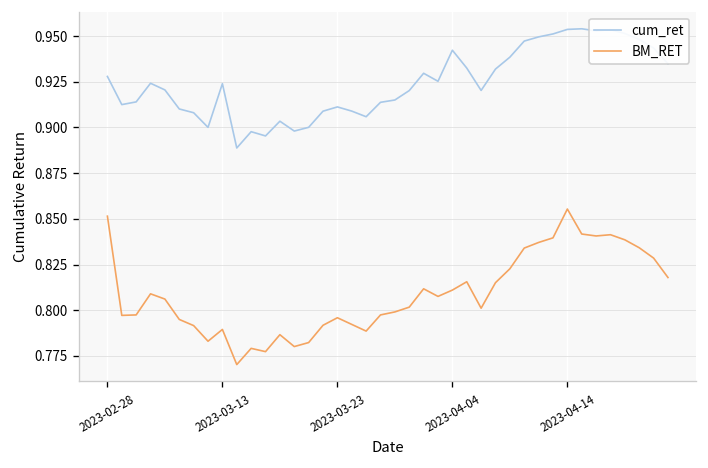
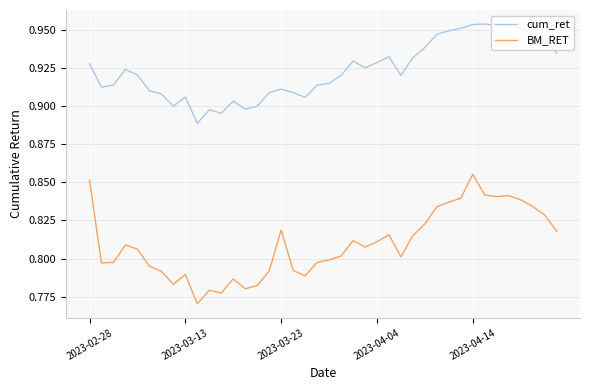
cum_ret, 2023-03-13: 0.924 -> 0.906
BM_RET, 2023-03-23: 0.796 -> 0.819
cum_ret, 2023-04-04: 0.942 -> 0.929
